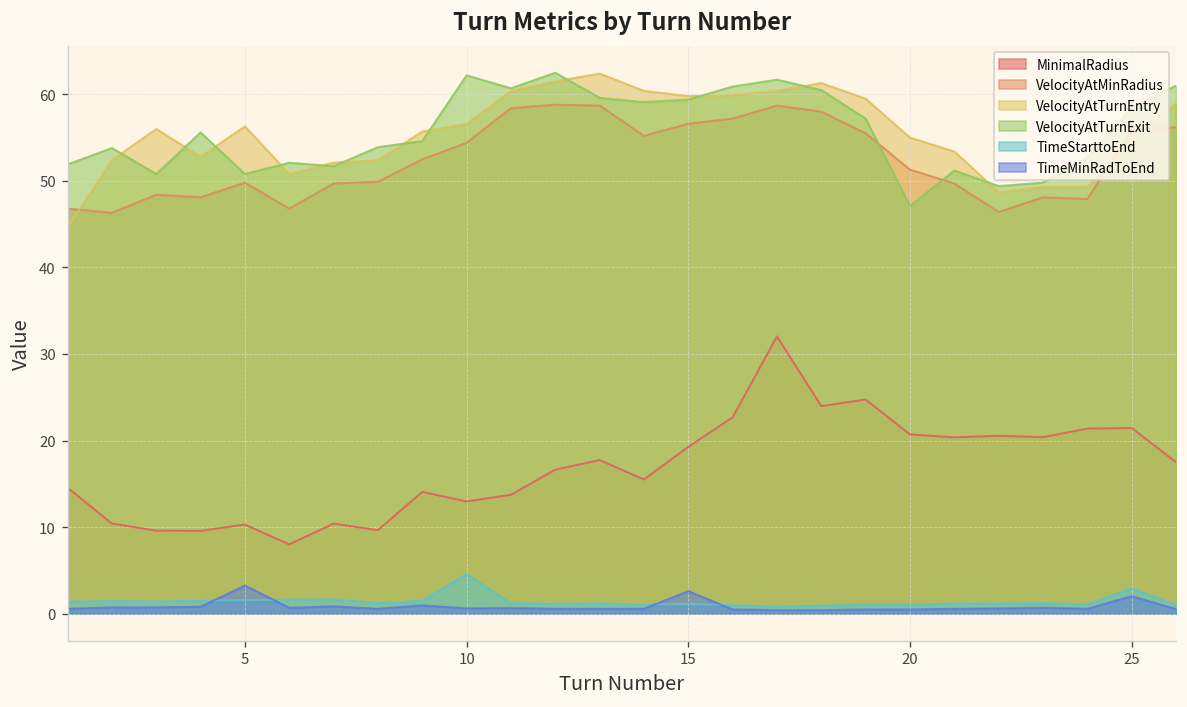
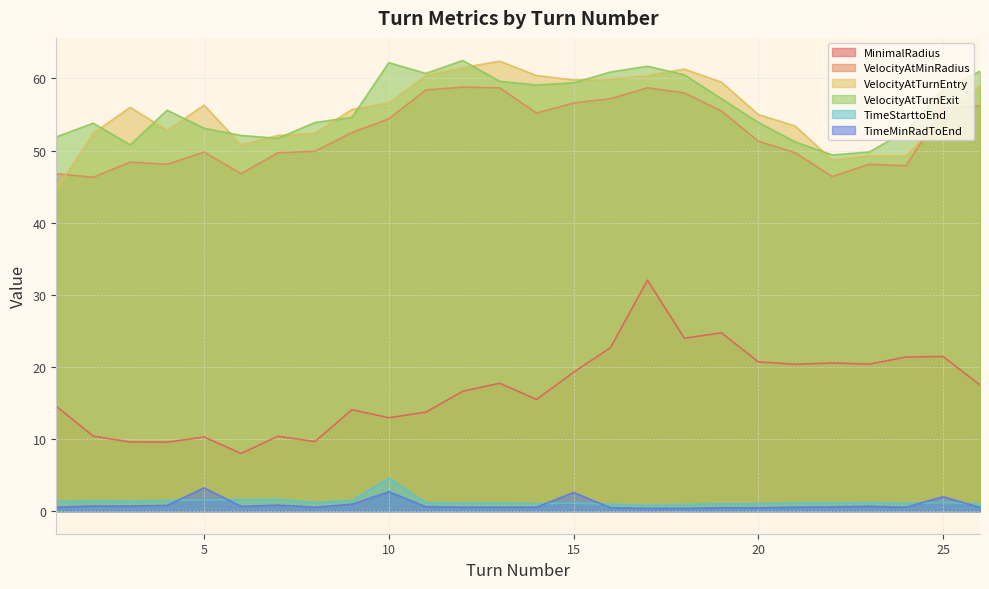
VelocityAtTurnExit, 5: 51 -> 53
TimeMinRadToEnd, 10: 1 -> 3
VelocityAtTurnExit, 20: 47 -> 54
TimeStarttoEnd, 25: 3 -> 1
